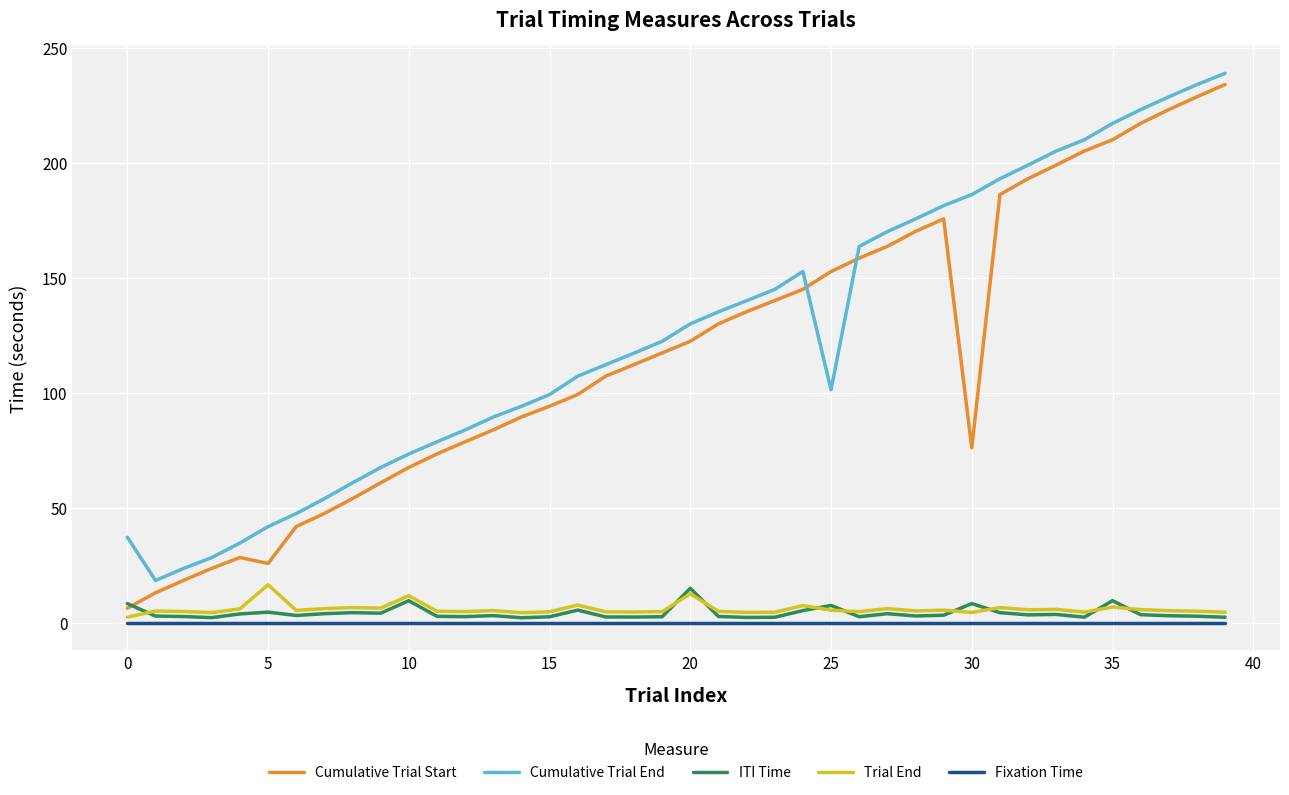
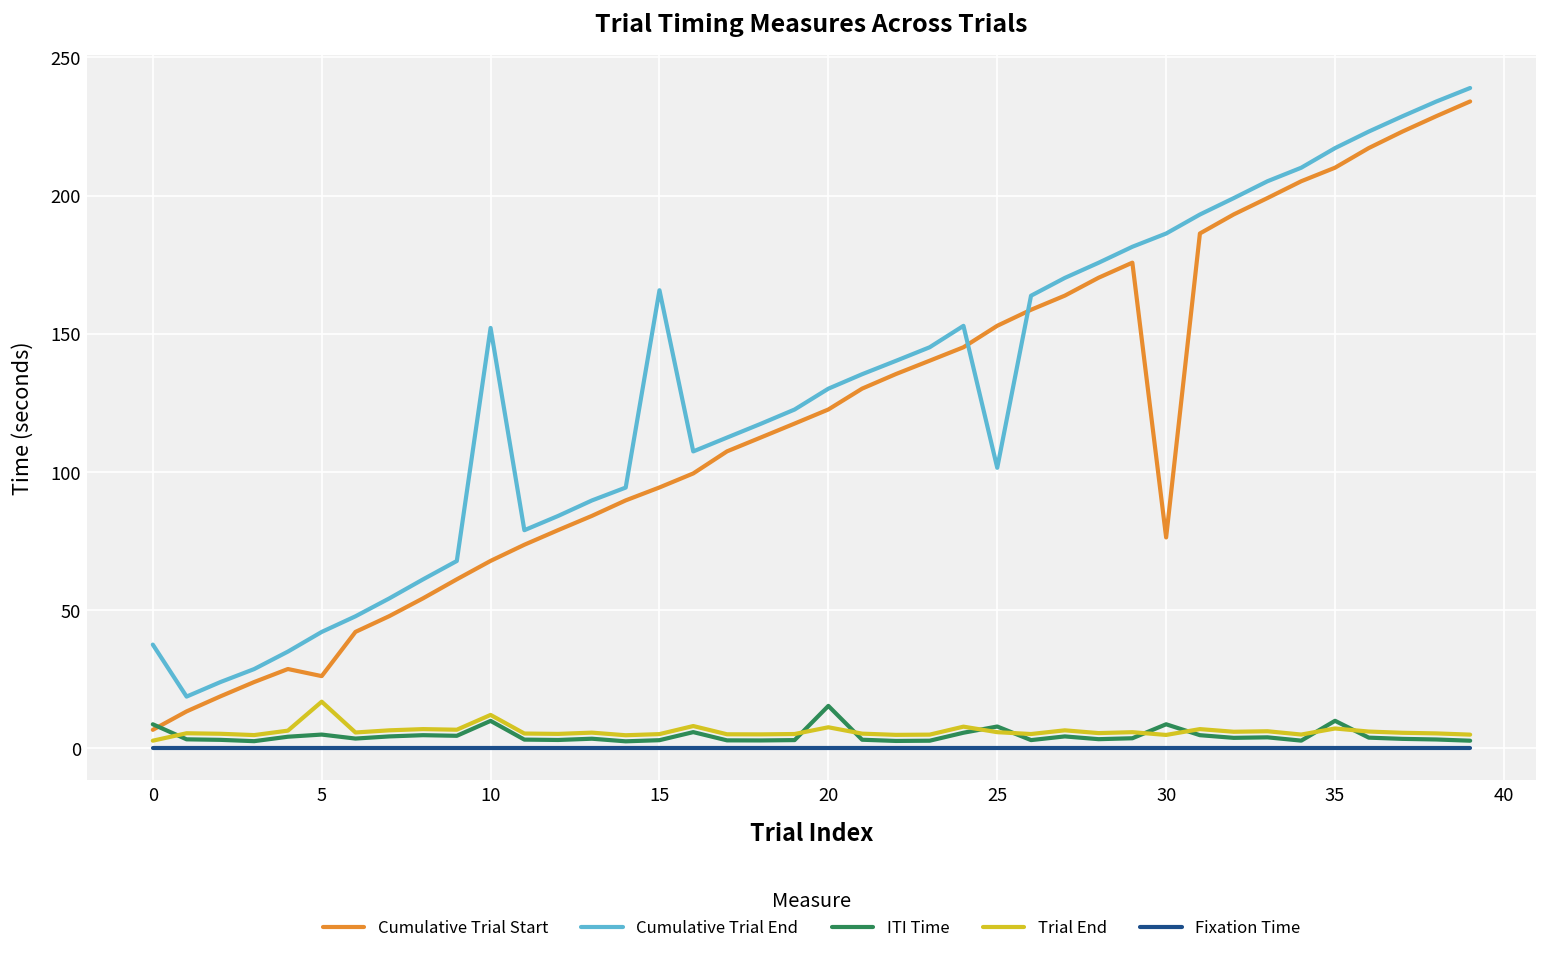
Cumulative Trial End, 10: 74 -> 152
Cumulative Trial End, 15: 99 -> 166
Trial End, 20: 13 -> 8
